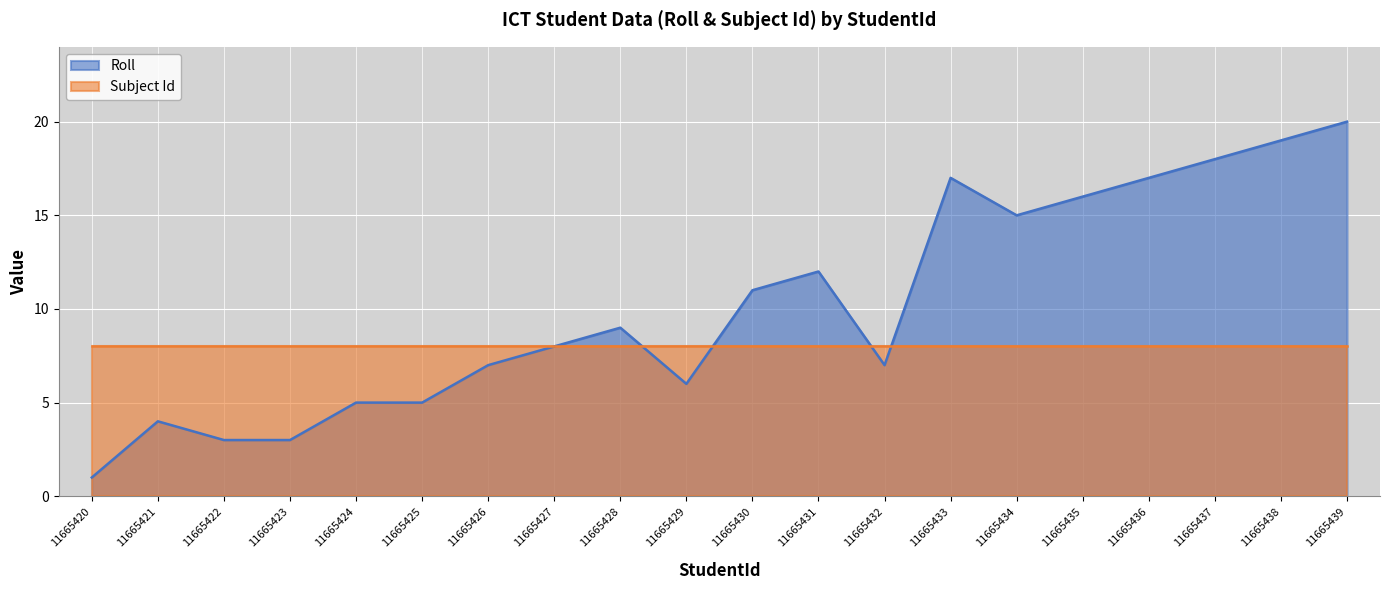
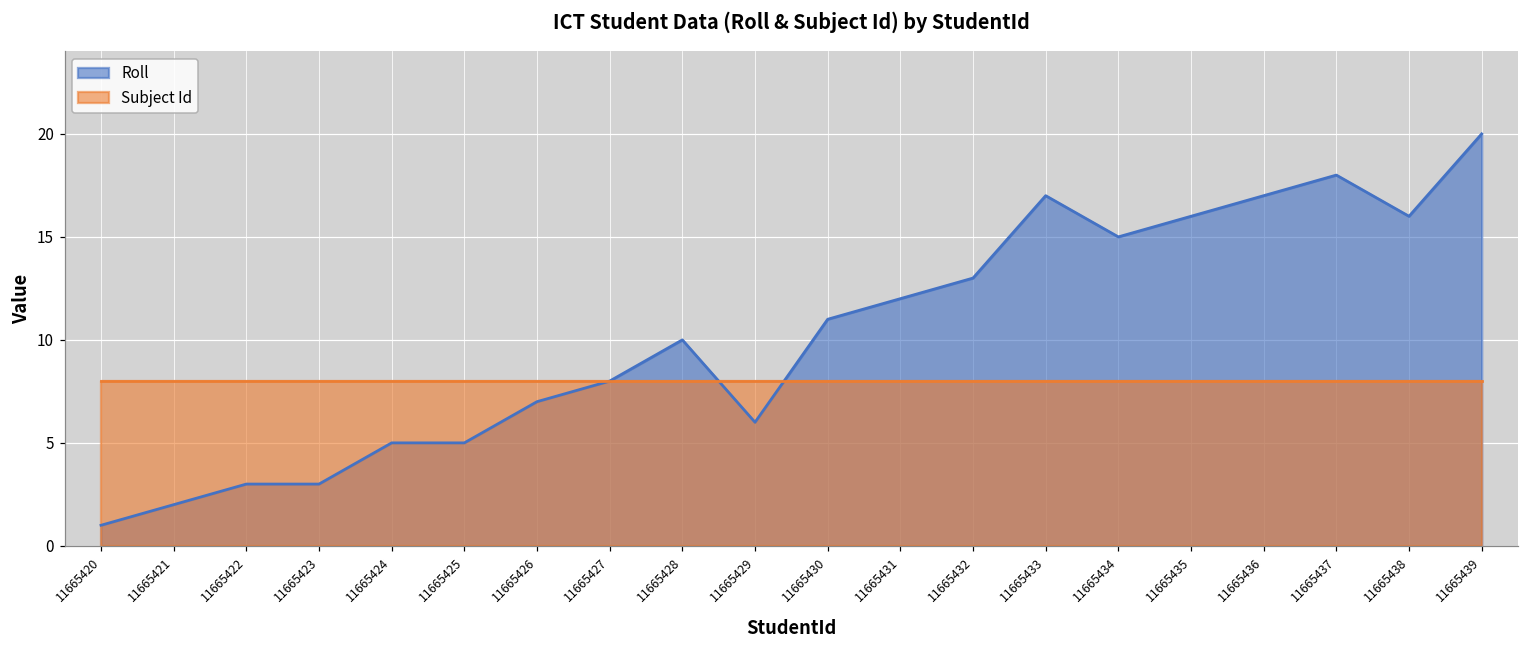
Roll, 11665421: 4 -> 2
Roll, 11665428: 9 -> 10
Roll, 11665432: 7 -> 13
Roll, 11665438: 19 -> 16
